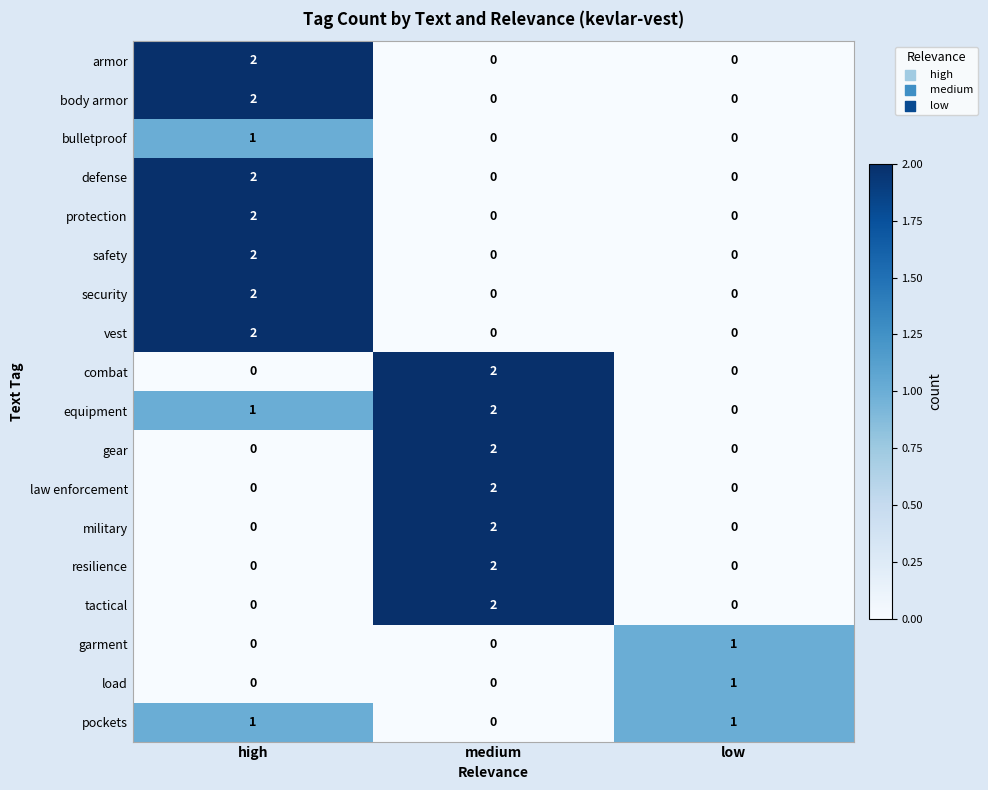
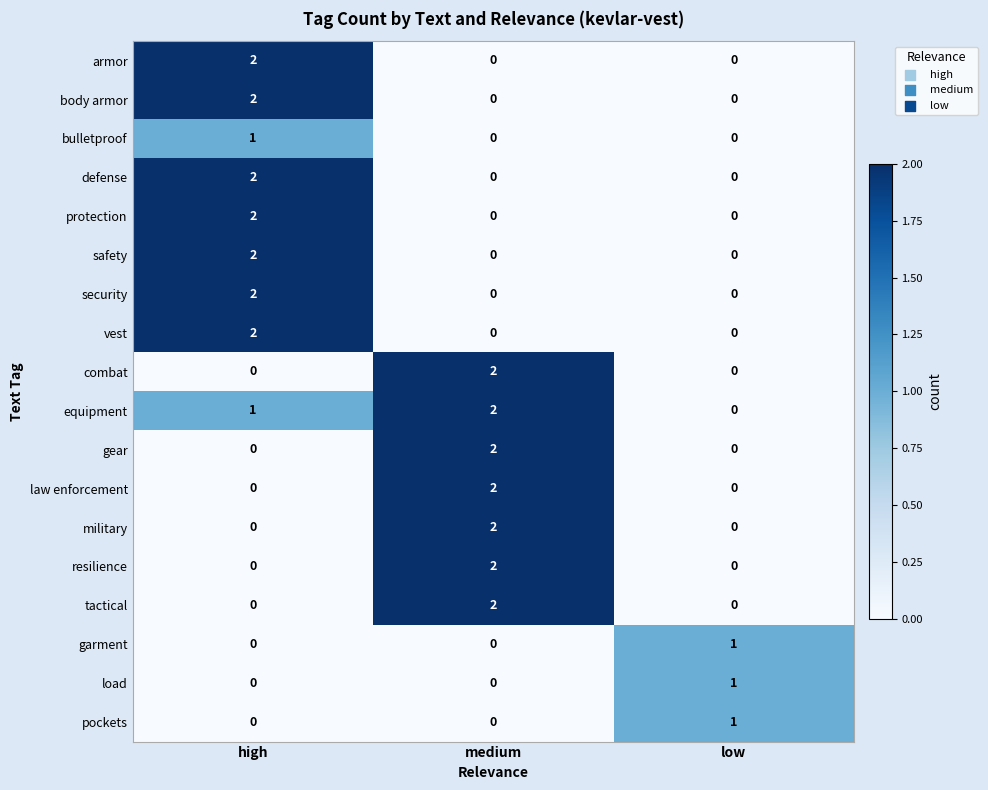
pockets, high: 1 -> 0
